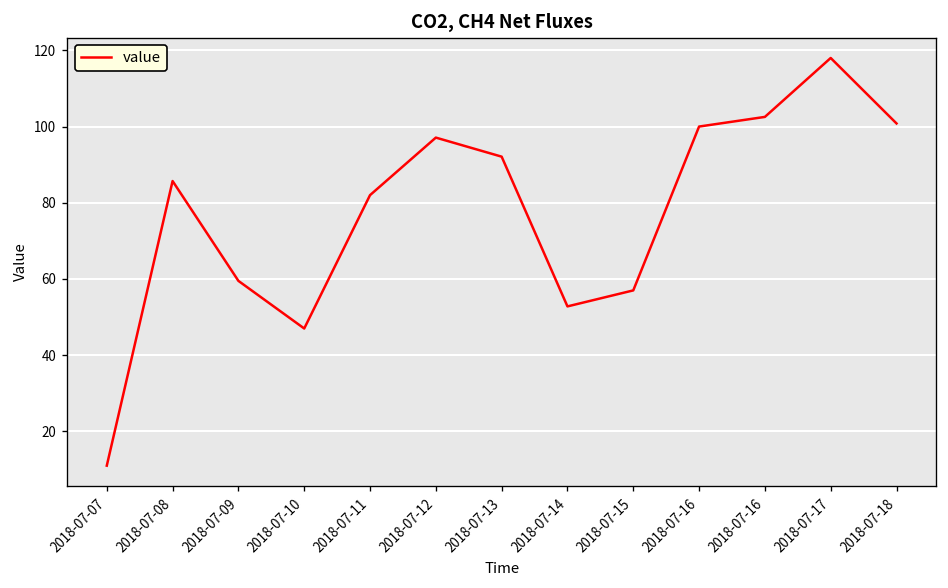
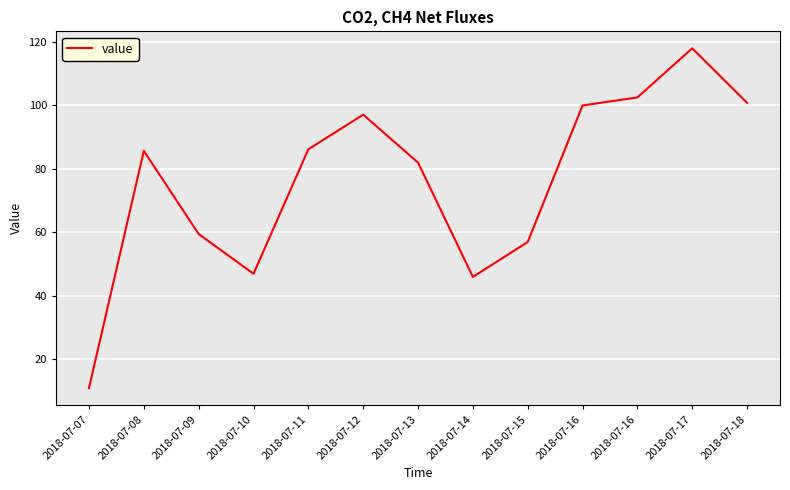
2018-07-11: 82 -> 86
2018-07-13: 92 -> 82
2018-07-14: 53 -> 46
